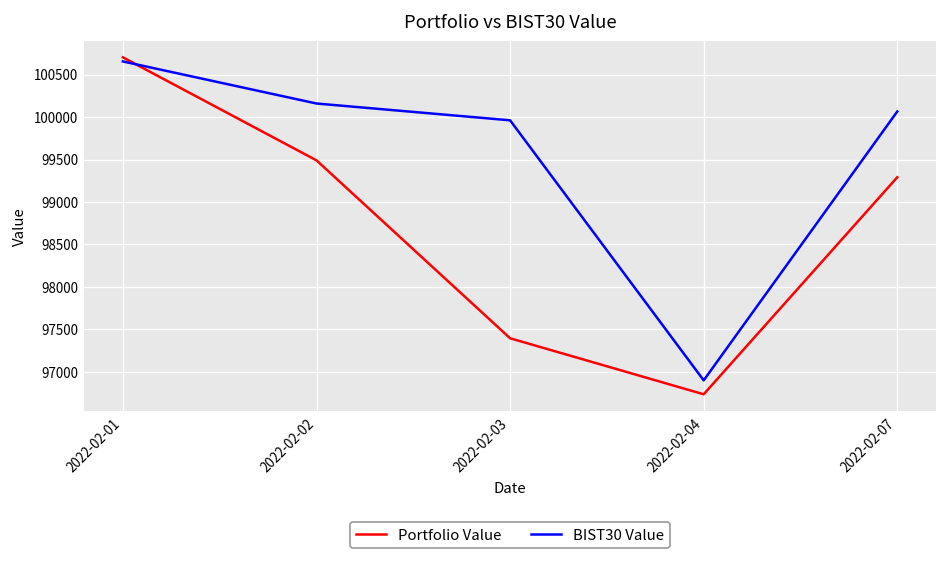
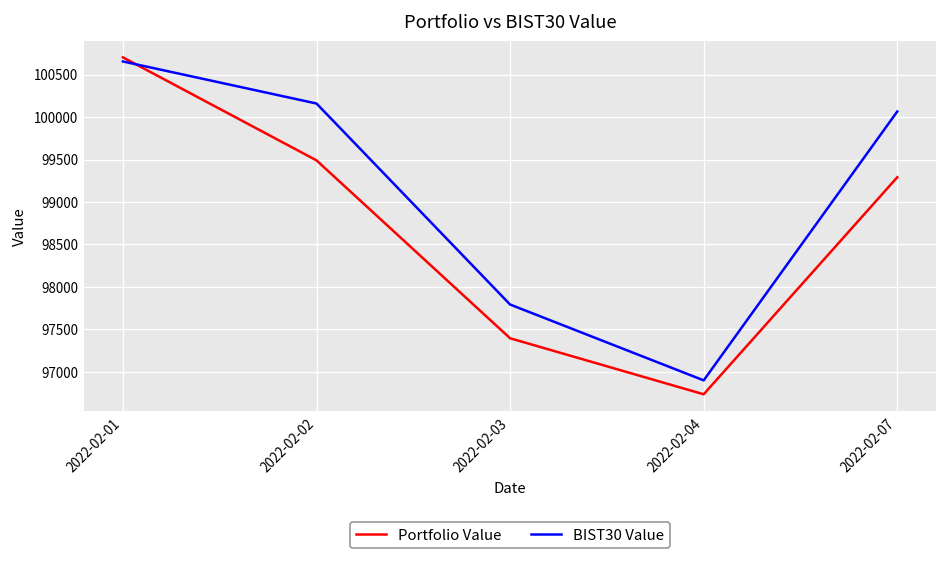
BIST30 Value, 2022-02-03: 100000 -> 97800
